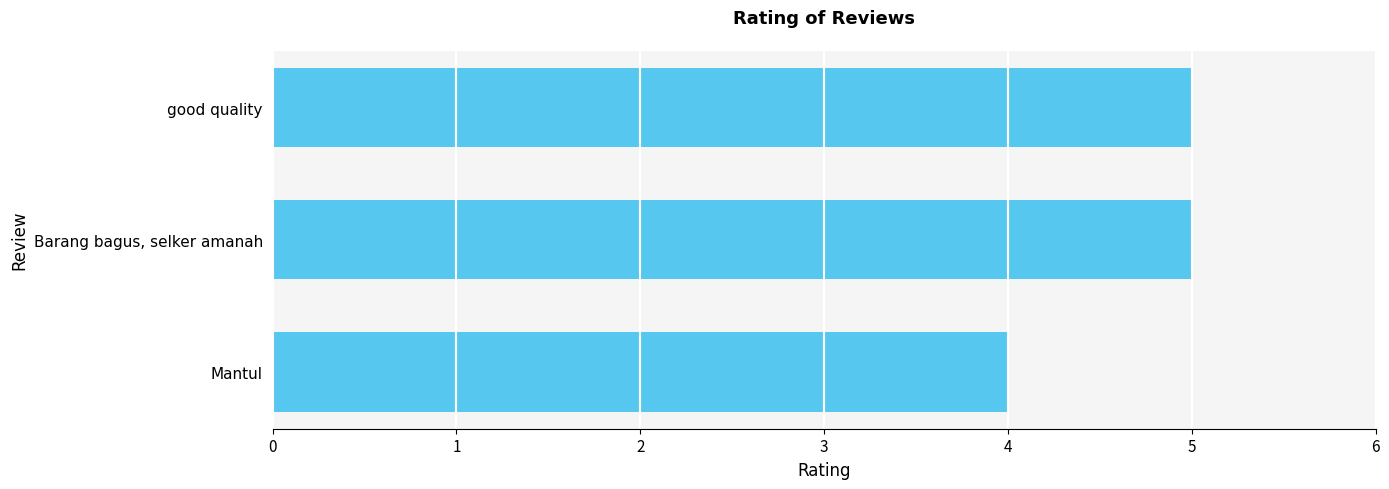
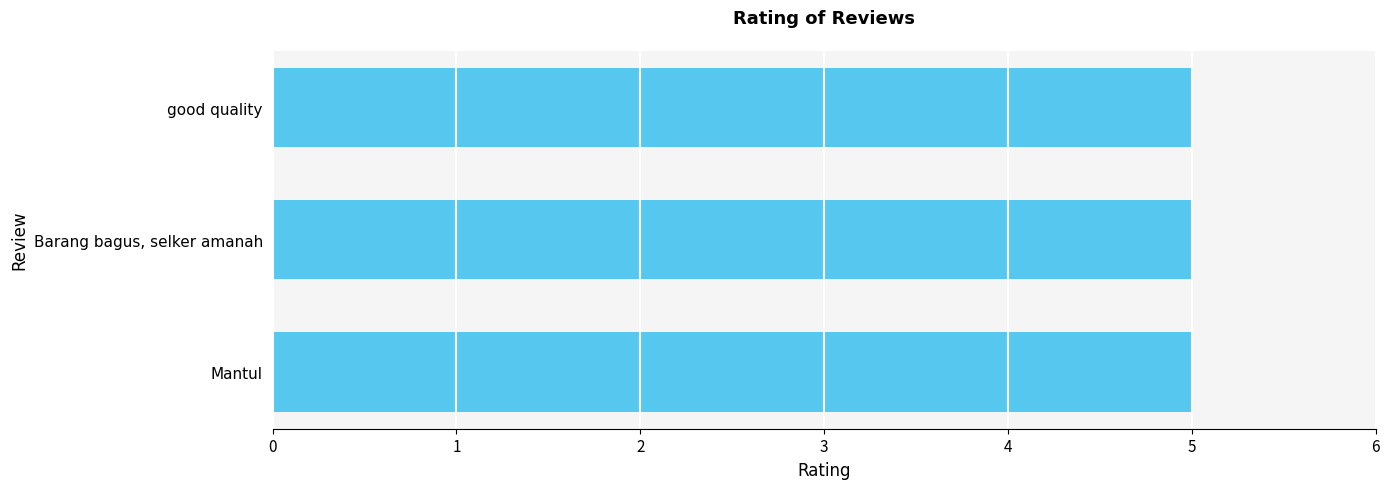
Mantul: 4 -> 5
